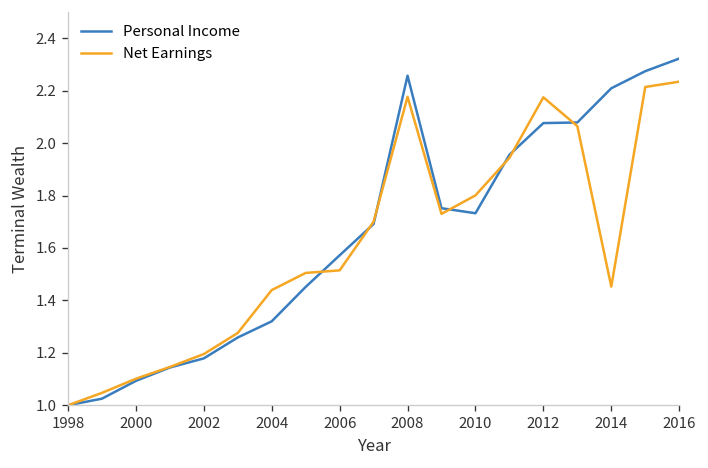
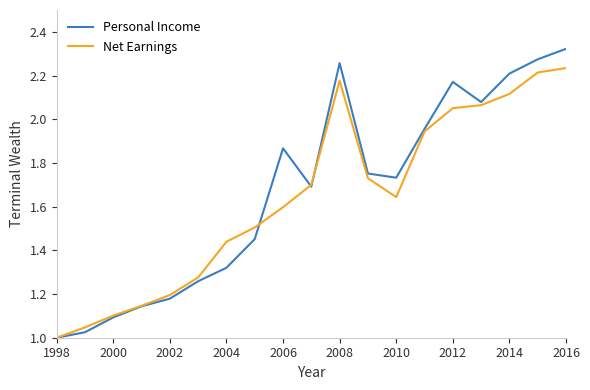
Personal Income, 2006: 1.57 -> 1.87
Net Earnings, 2006: 1.51 -> 1.60
Net Earnings, 2010: 1.80 -> 1.64
Personal Income, 2012: 2.08 -> 2.17
Net Earnings, 2012: 2.17 -> 2.05
Net Earnings, 2014: 1.45 -> 2.12
